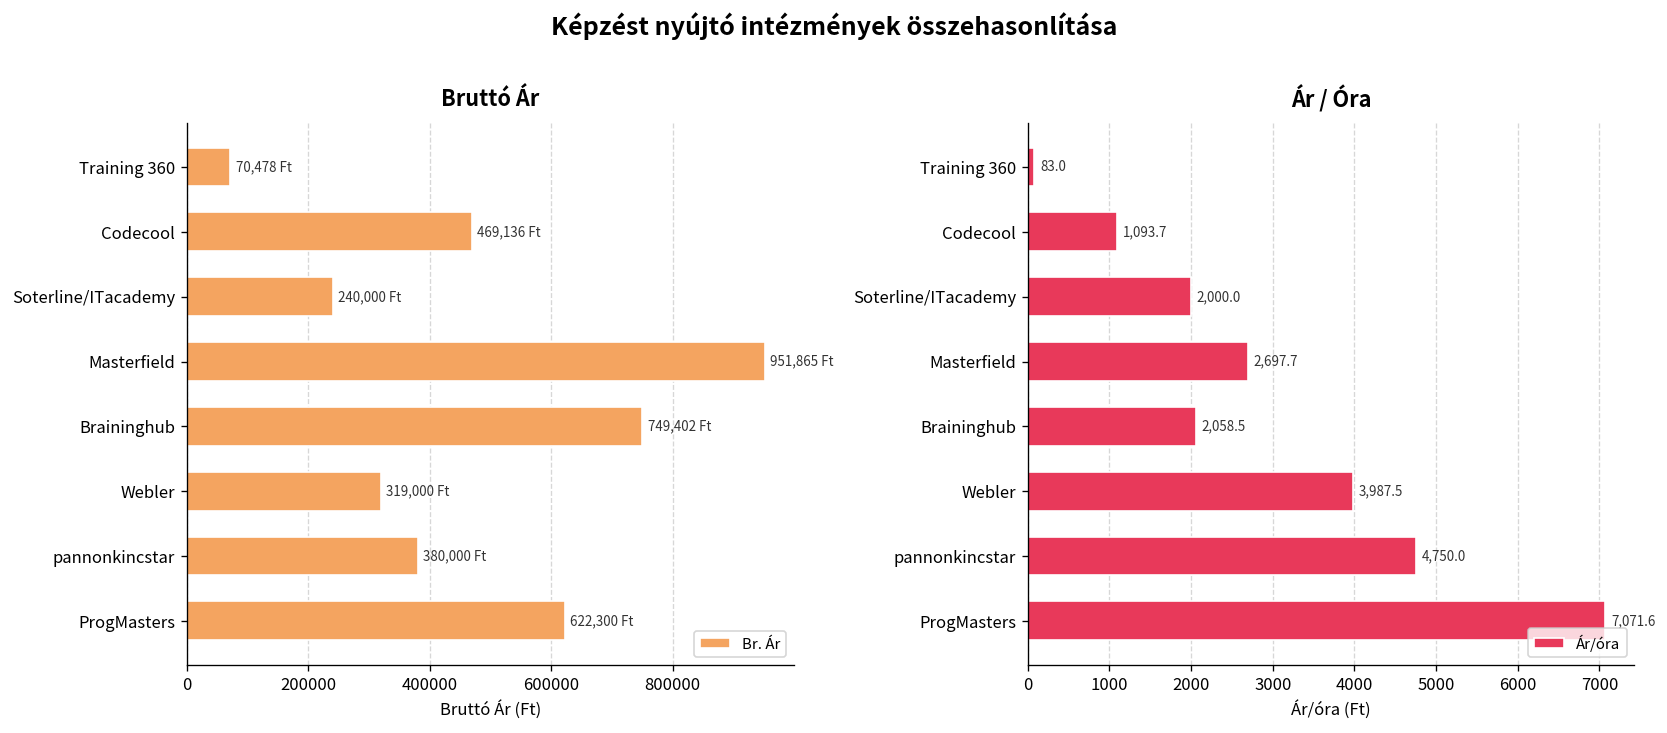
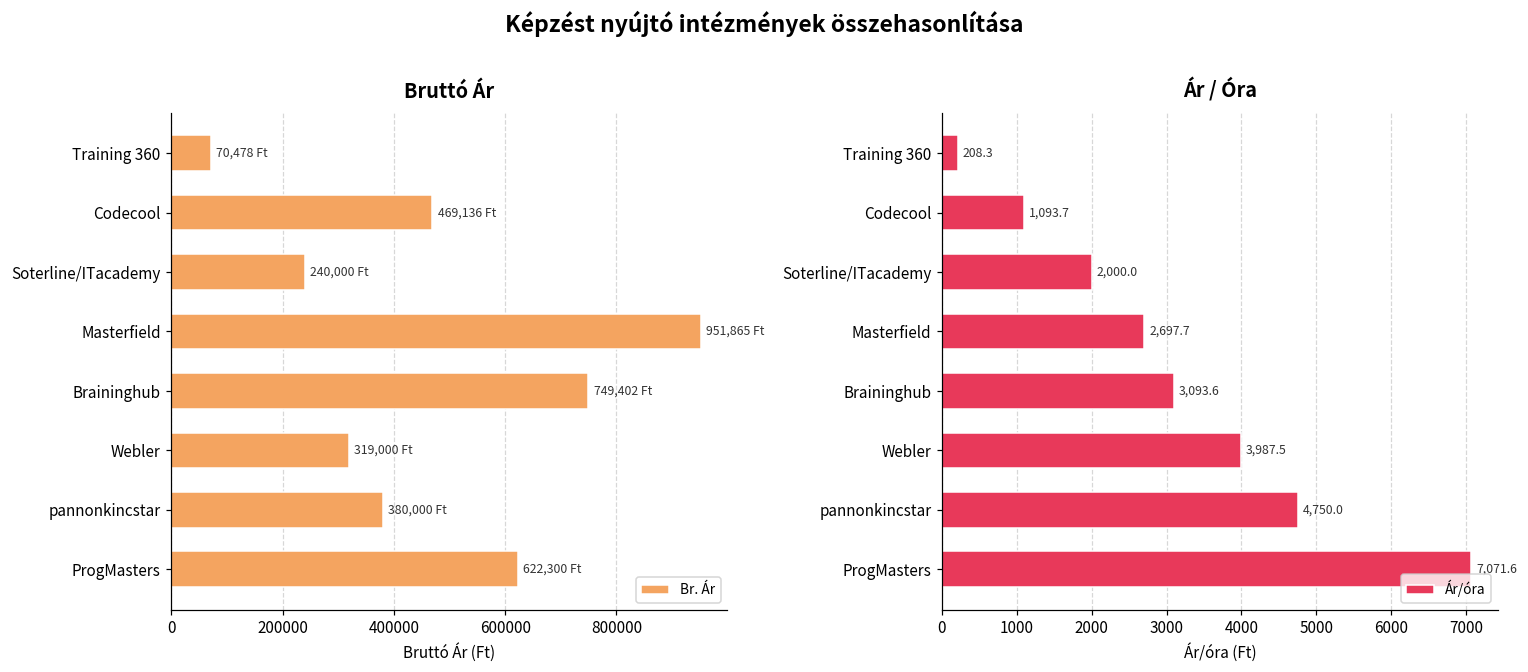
Ár / Óra, Training 360: 83.0 -> 208.3
Ár / Óra, Braininghub: 2,058.5 -> 3,093.6
